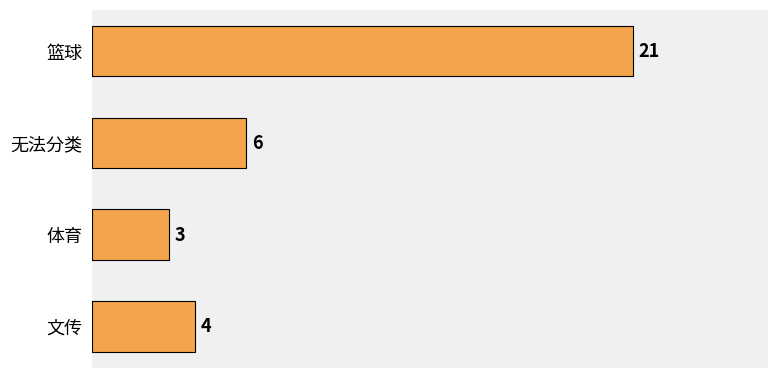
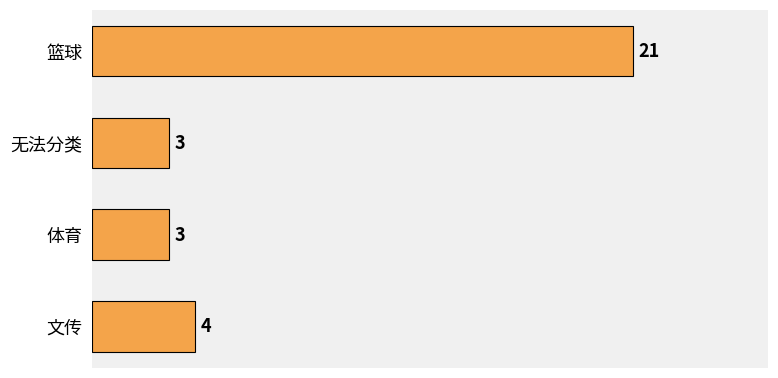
无法分类: 6 -> 3
